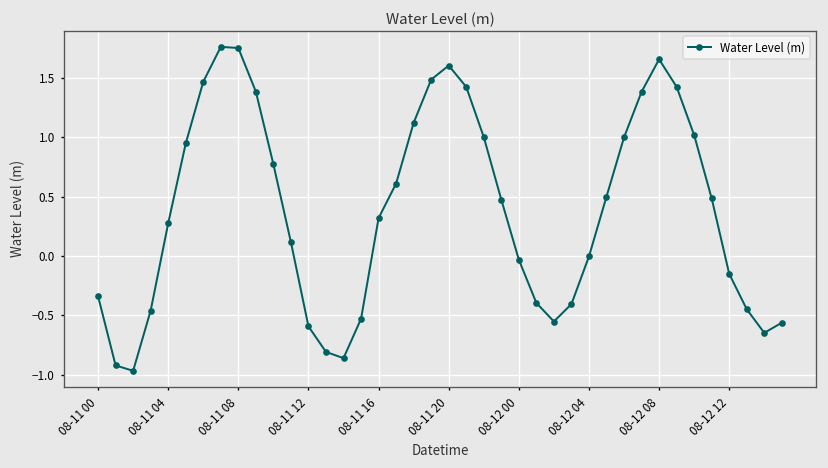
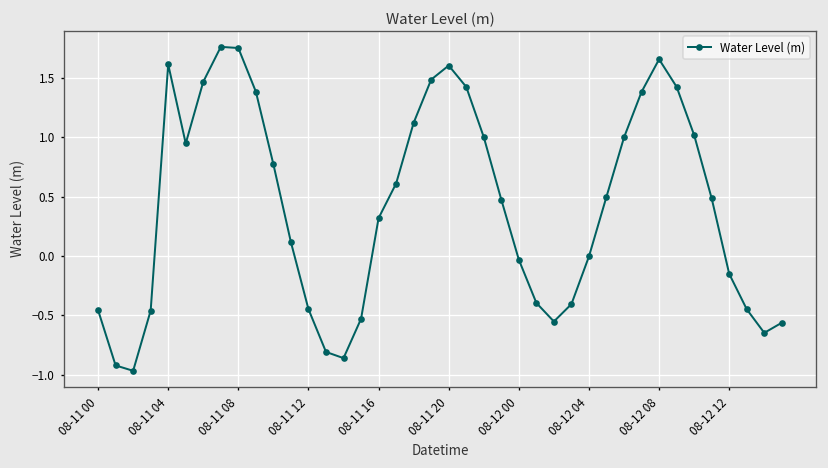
08-11 00: -0.3 -> -0.5
08-11 04: 0.3 -> 1.6
08-11 12: -0.6 -> -0.4
